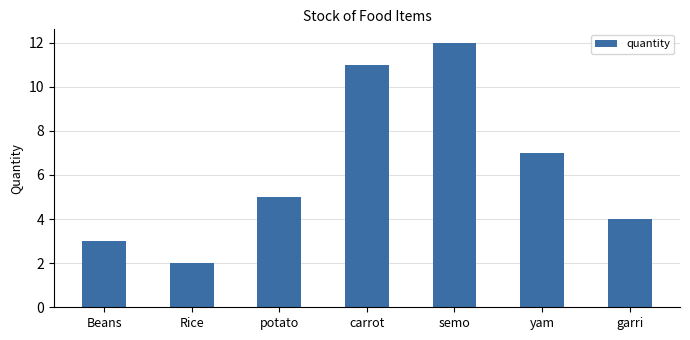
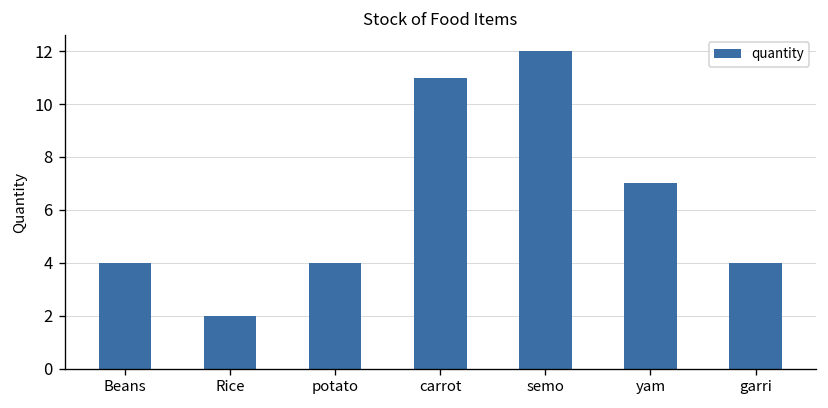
Beans: 3 -> 4
potato: 5 -> 4
